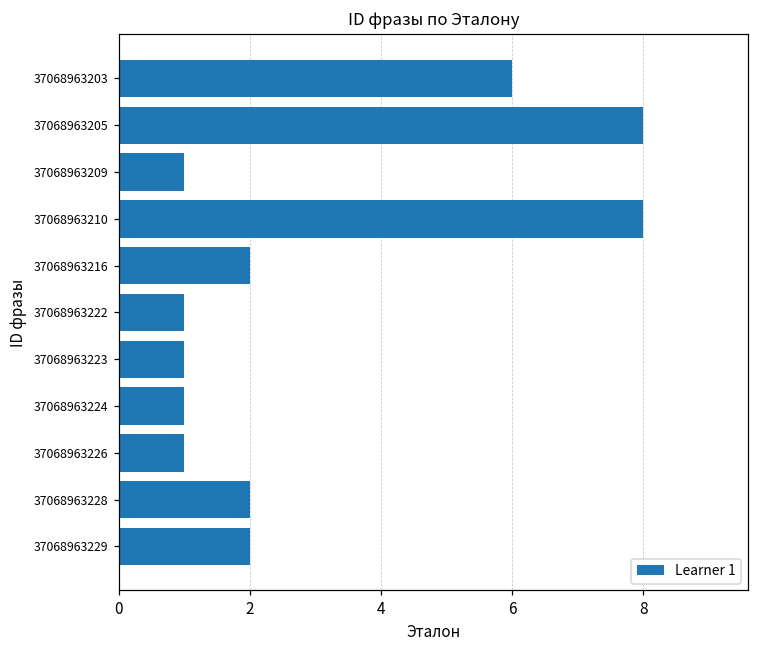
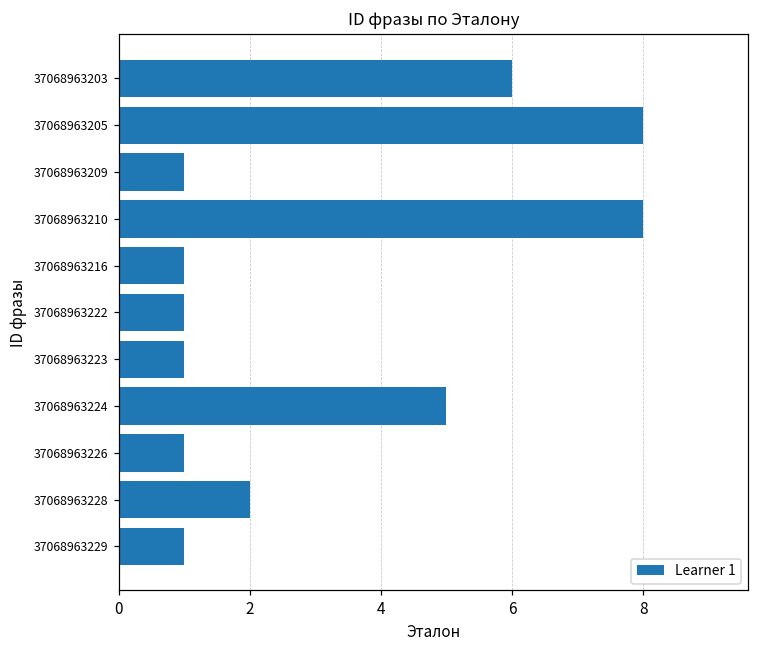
37068963216: 2 -> 1
37068963224: 1 -> 5
37068963229: 2 -> 1
